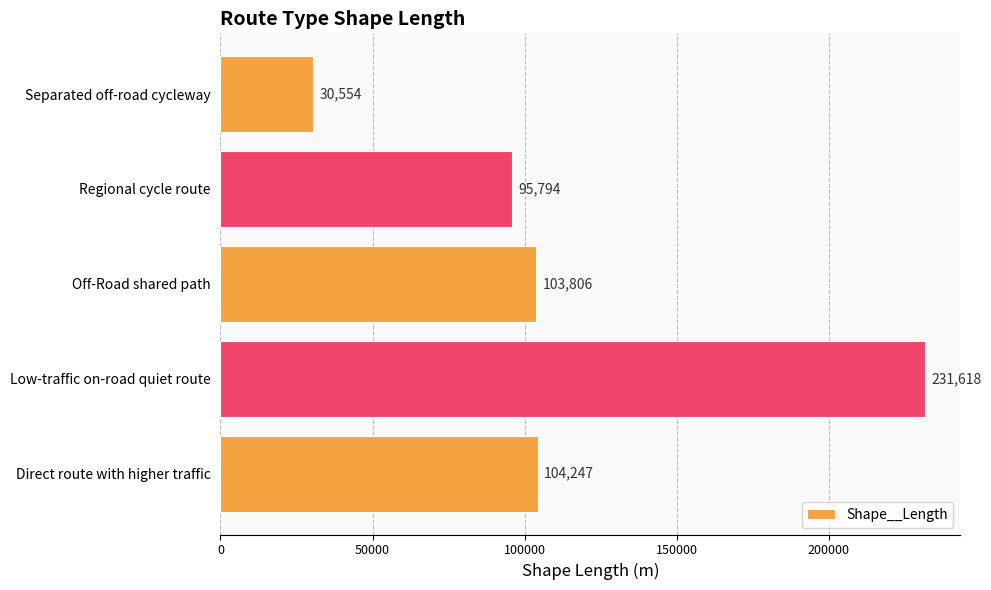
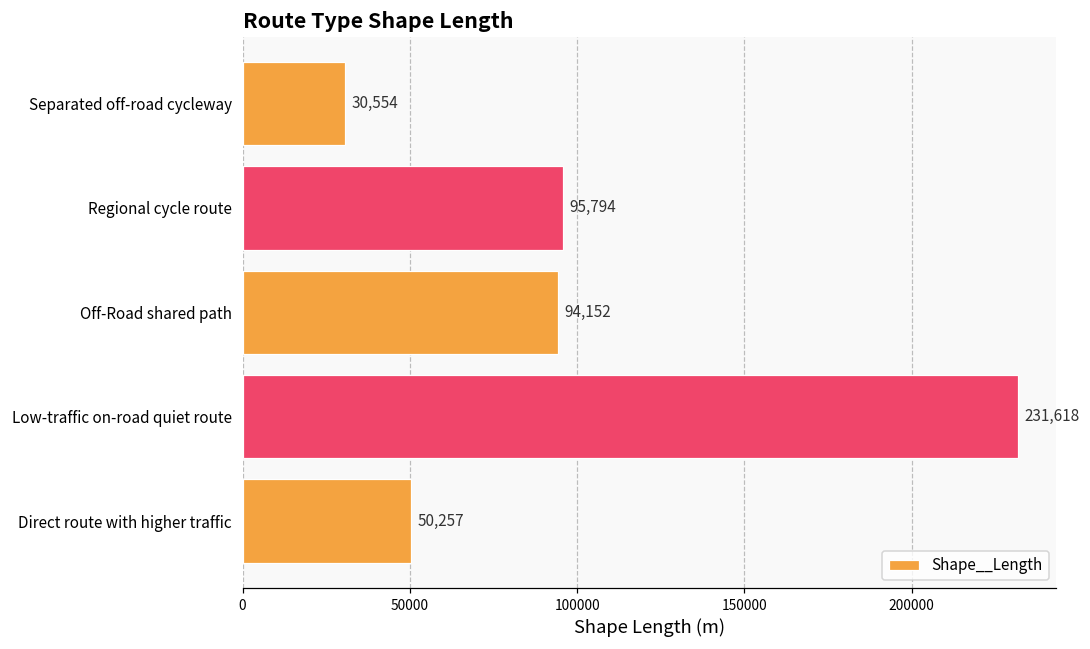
Off-Road shared path: 103,806 -> 94,152
Direct route with higher traffic: 104,247 -> 50,257
